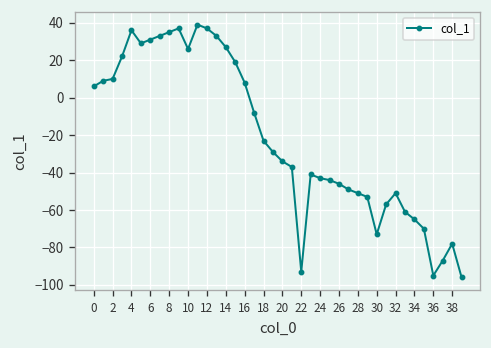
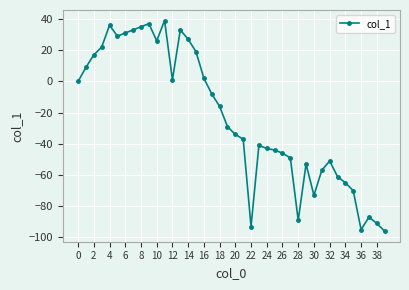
0: 6 -> 0
2: 10 -> 17
12: 37 -> 1
16: 8 -> 2
18: -23 -> -16
28: -51 -> -89
38: -78 -> -91
